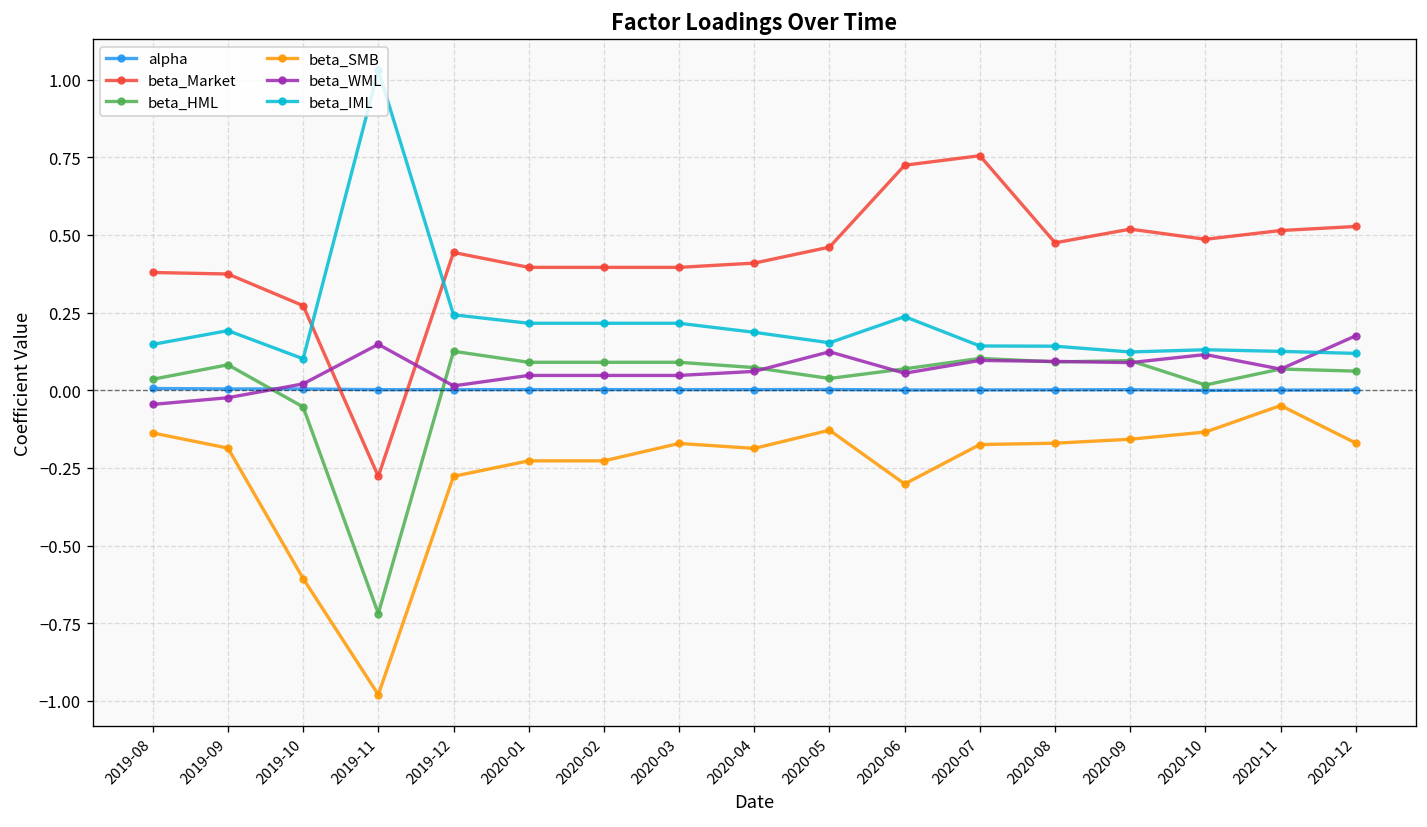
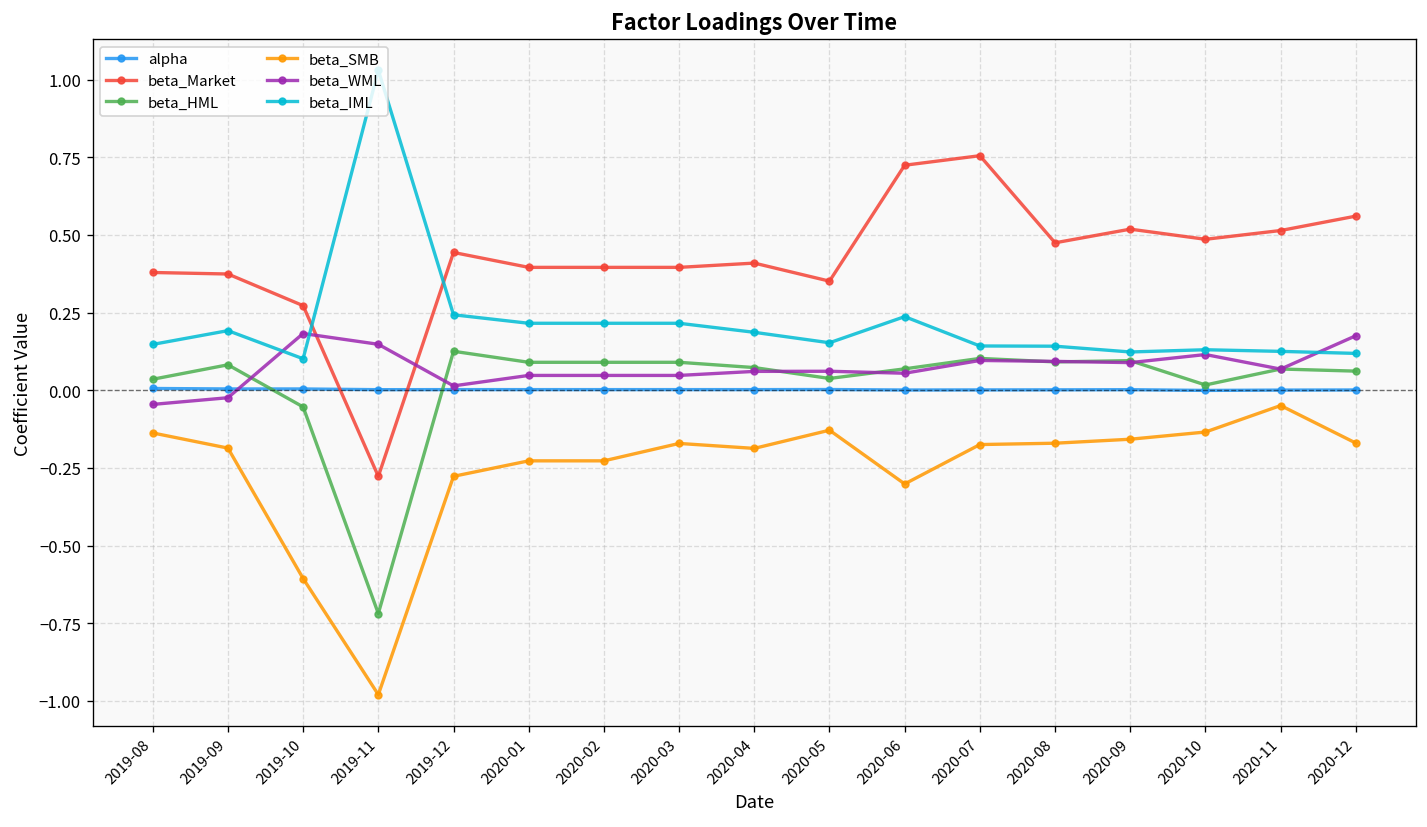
beta_WML, 2019-10: 0.02 -> 0.18
beta_Market, 2020-05: 0.46 -> 0.35
beta_WML, 2020-05: 0.12 -> 0.06
beta_Market, 2020-12: 0.53 -> 0.56
